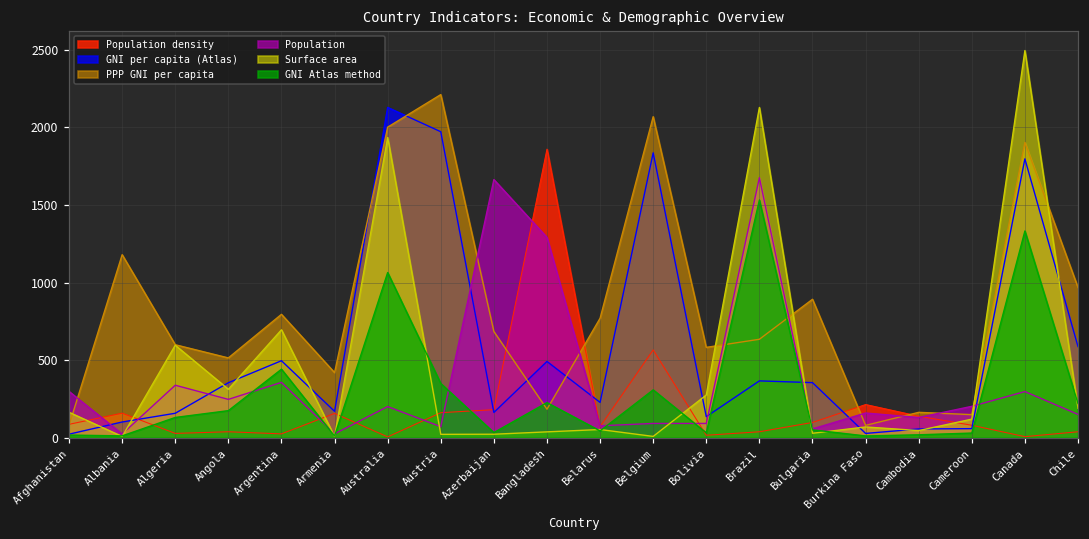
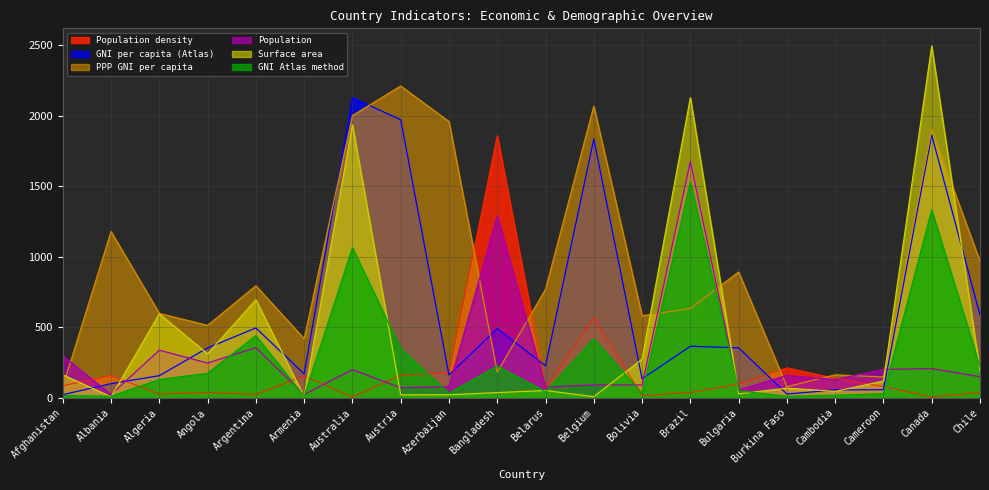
PPP GNI per capita, Azerbaijan: 680 -> 1960
Population, Azerbaijan: 1660 -> 80
GNI Atlas method, Belgium: 310 -> 420
GNI per capita (Atlas), Canada: 1800 -> 1860
Population, Canada: 300 -> 210
